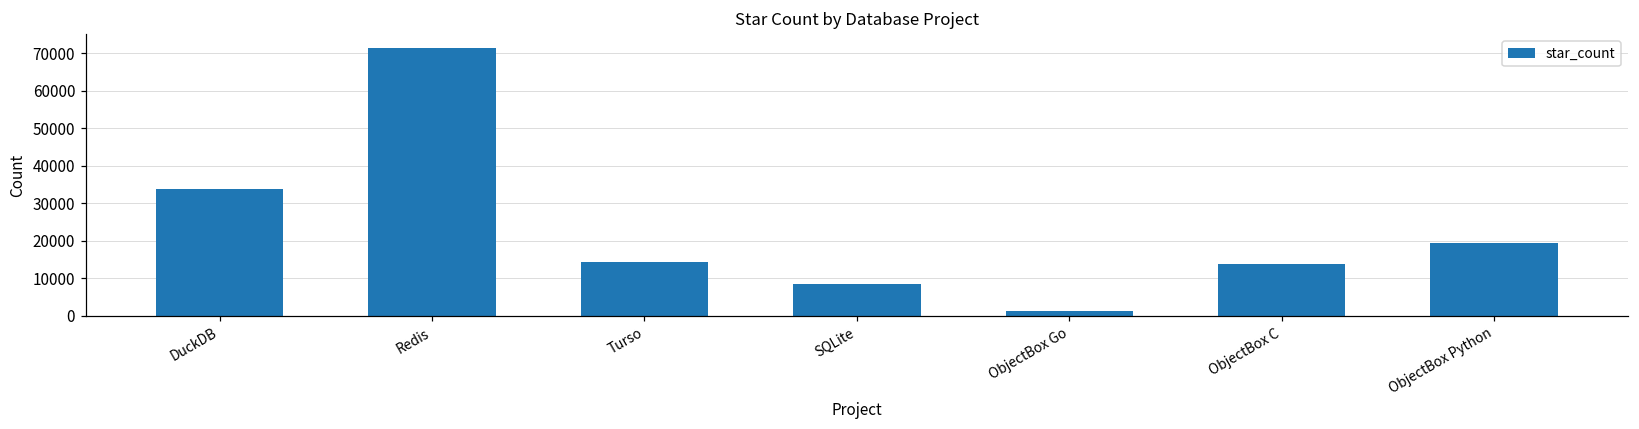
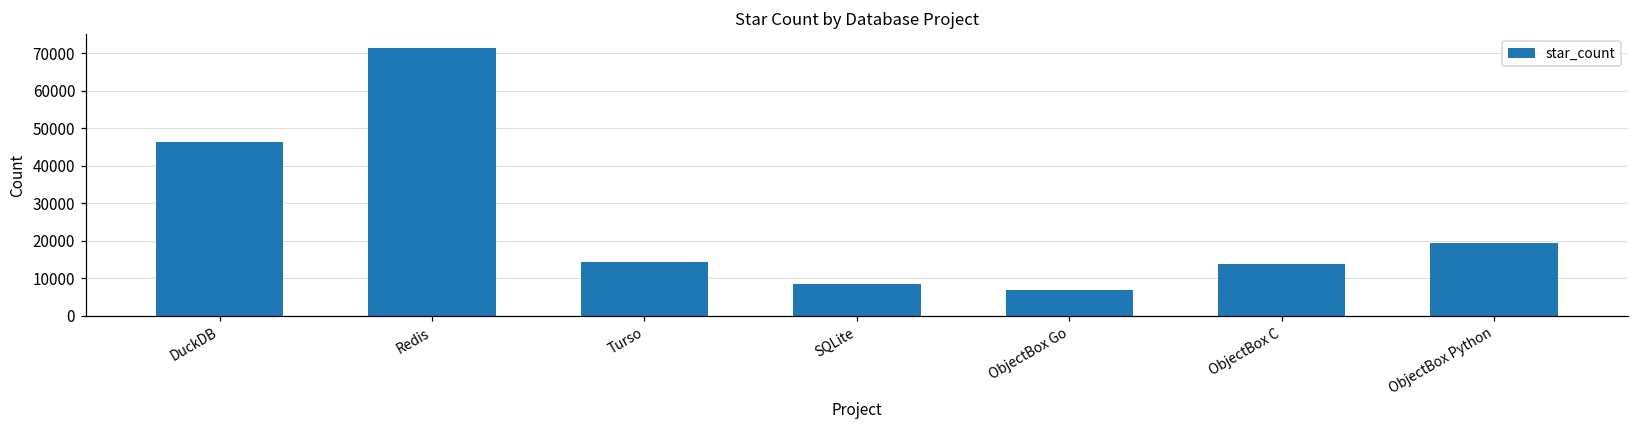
DuckDB: 34000 -> 46000
ObjectBox Go: 1000 -> 7000
